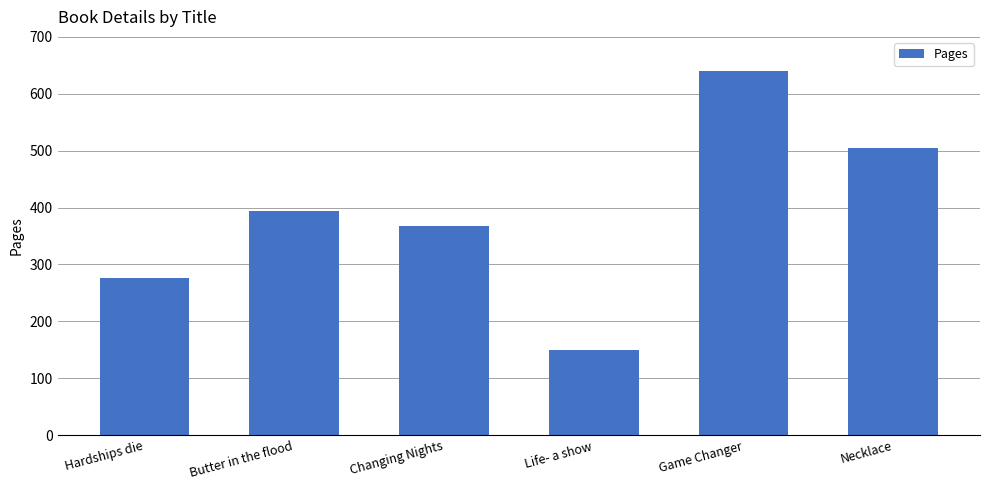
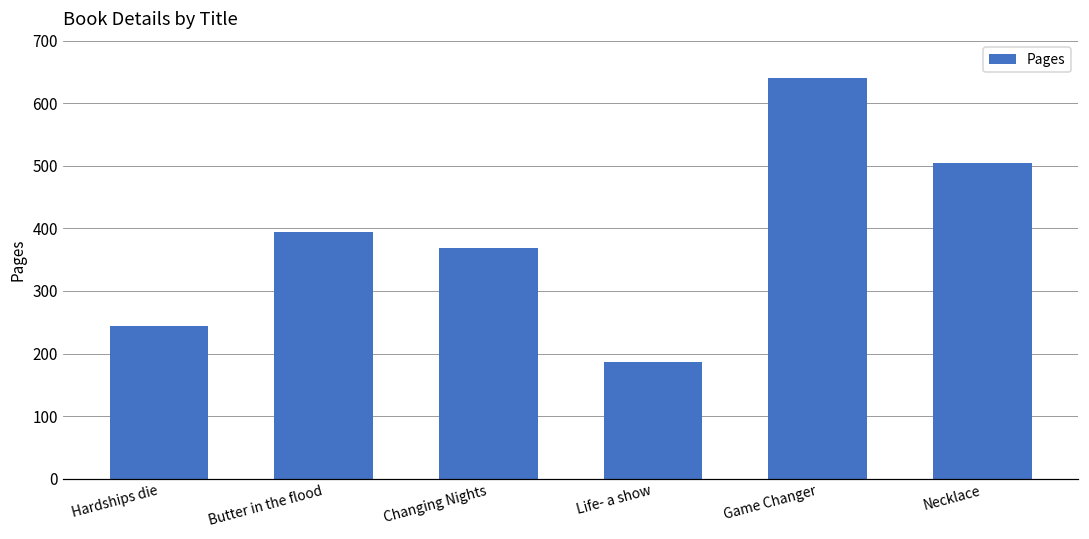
Hardships die: 280 -> 240
Life- a show: 150 -> 190
